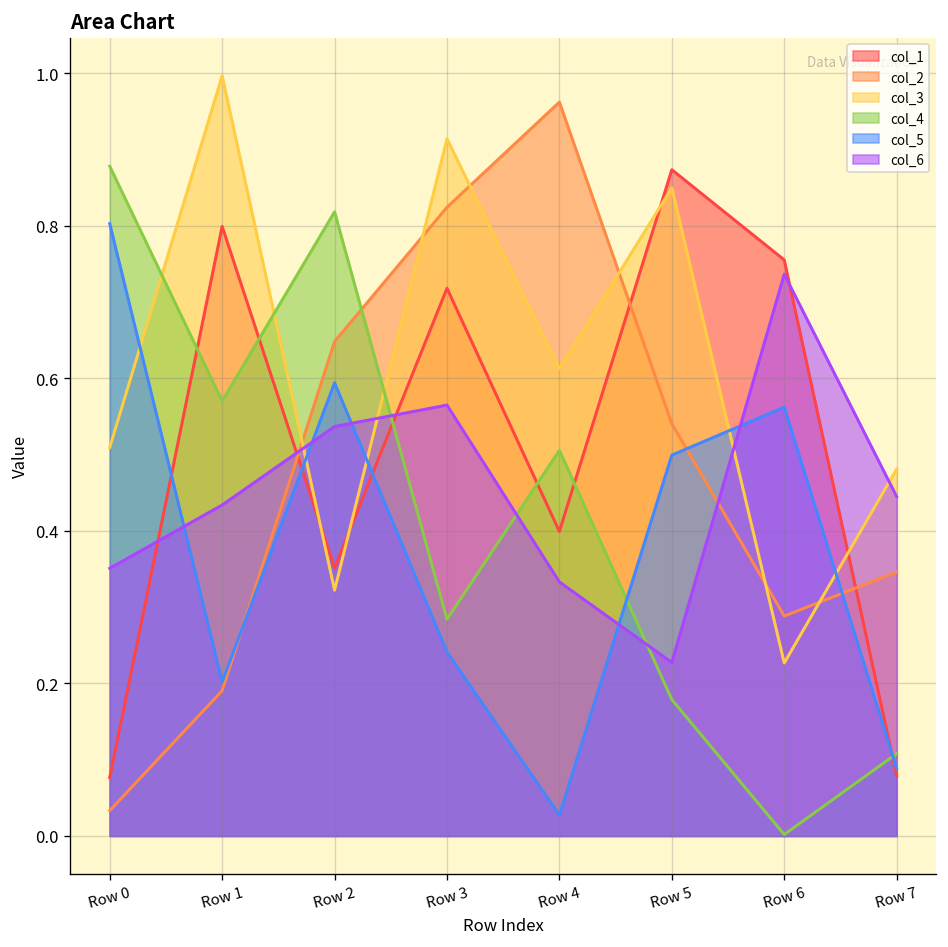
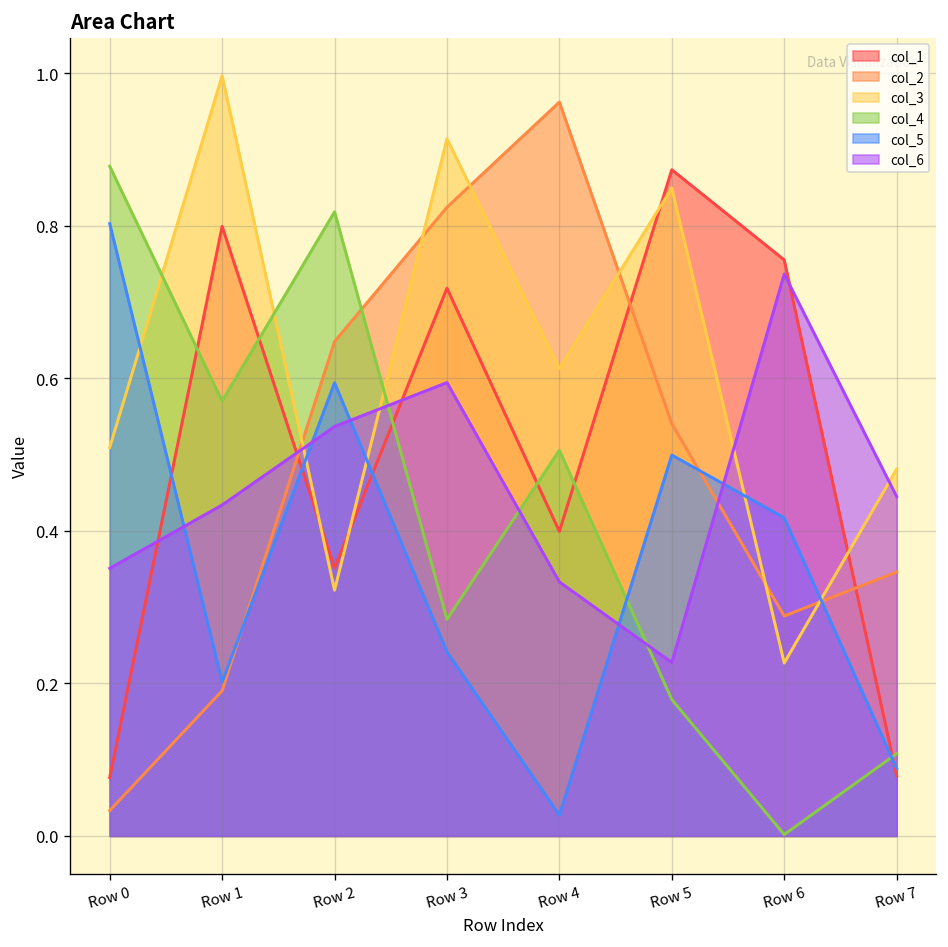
col_6, Row 3: 0.56 -> 0.59
col_5, Row 6: 0.56 -> 0.42
